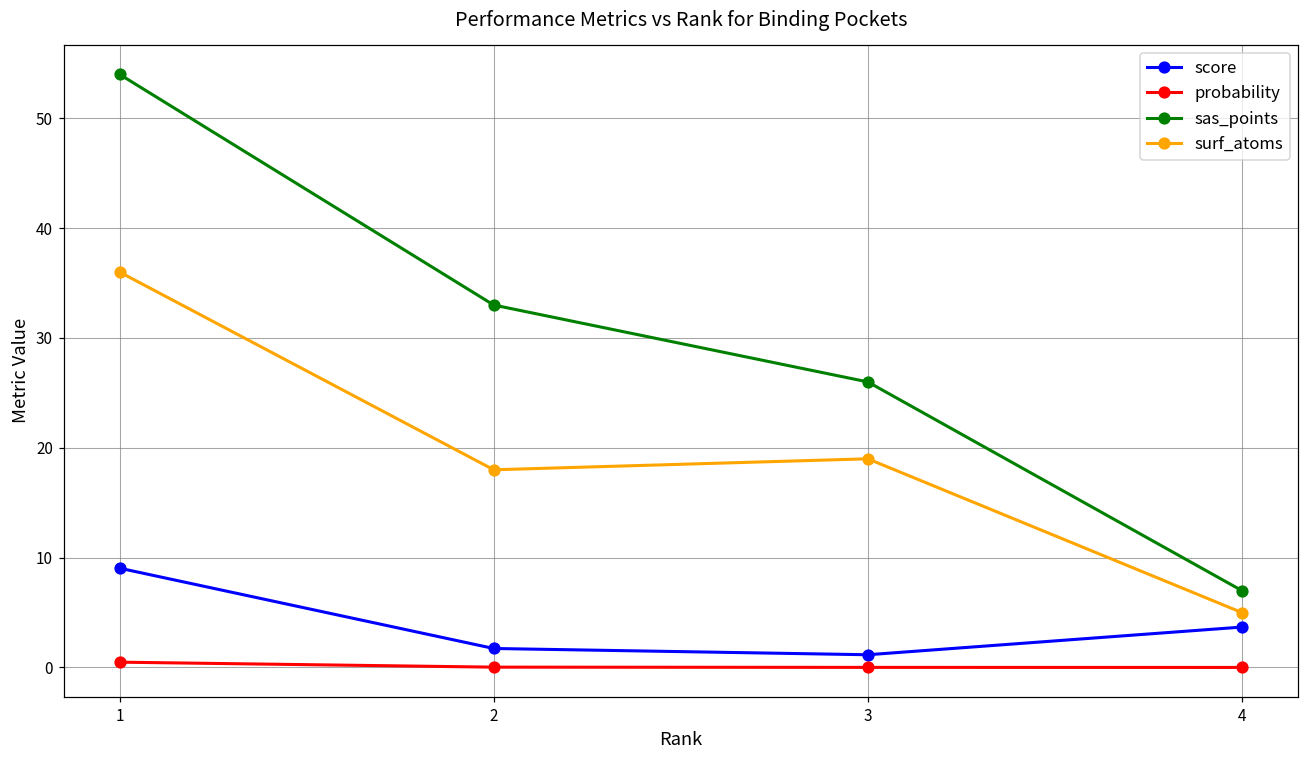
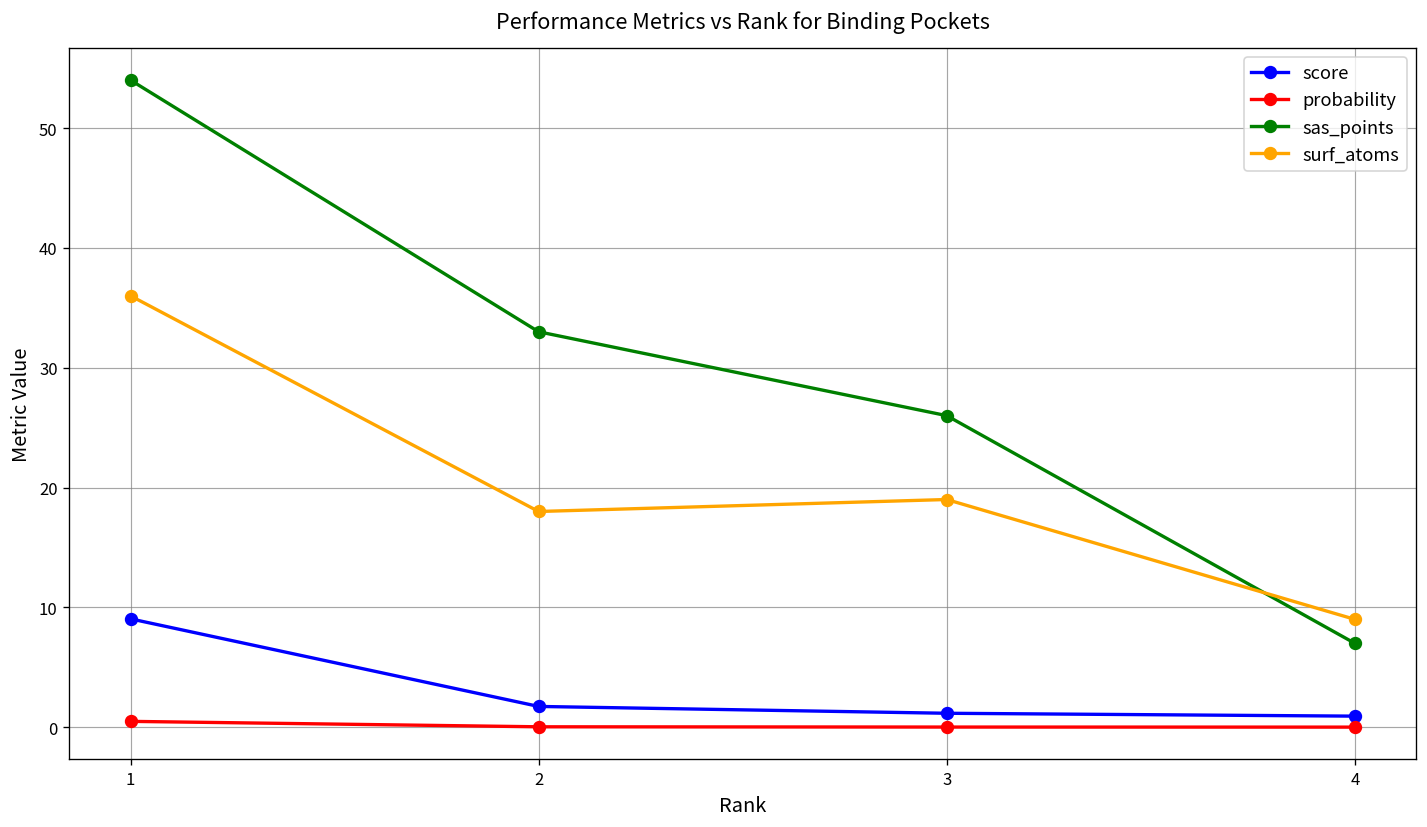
score, 4: 4 -> 1
surf_atoms, 4: 5 -> 9
